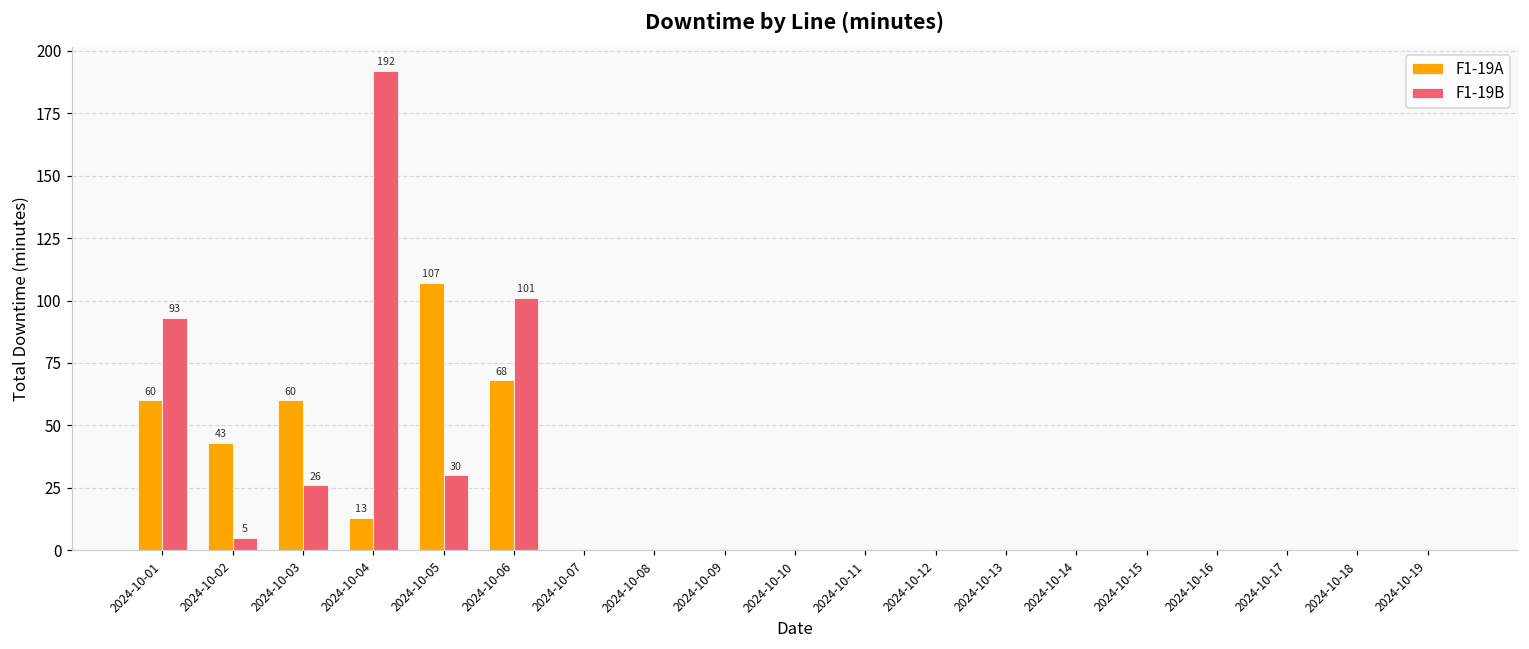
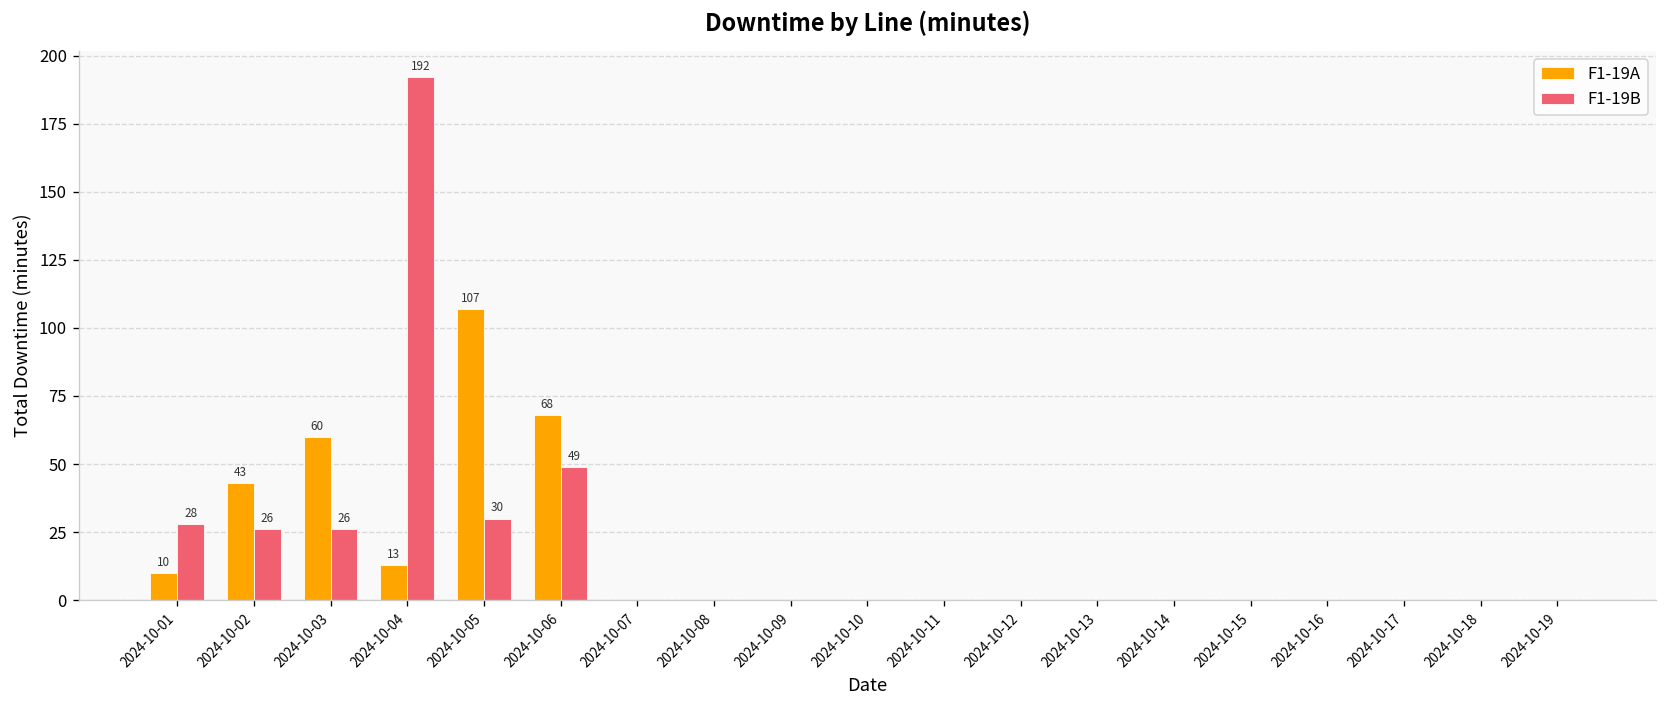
F1-19A, 2024-10-01: 60 -> 10
F1-19B, 2024-10-01: 93 -> 28
F1-19B, 2024-10-02: 5 -> 26
F1-19B, 2024-10-06: 101 -> 49
